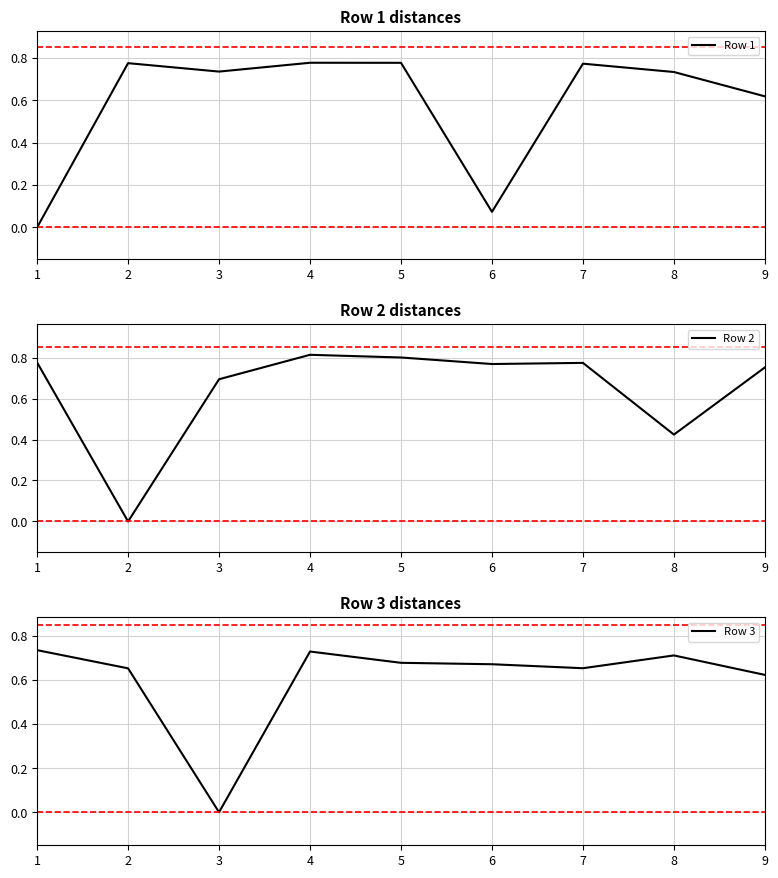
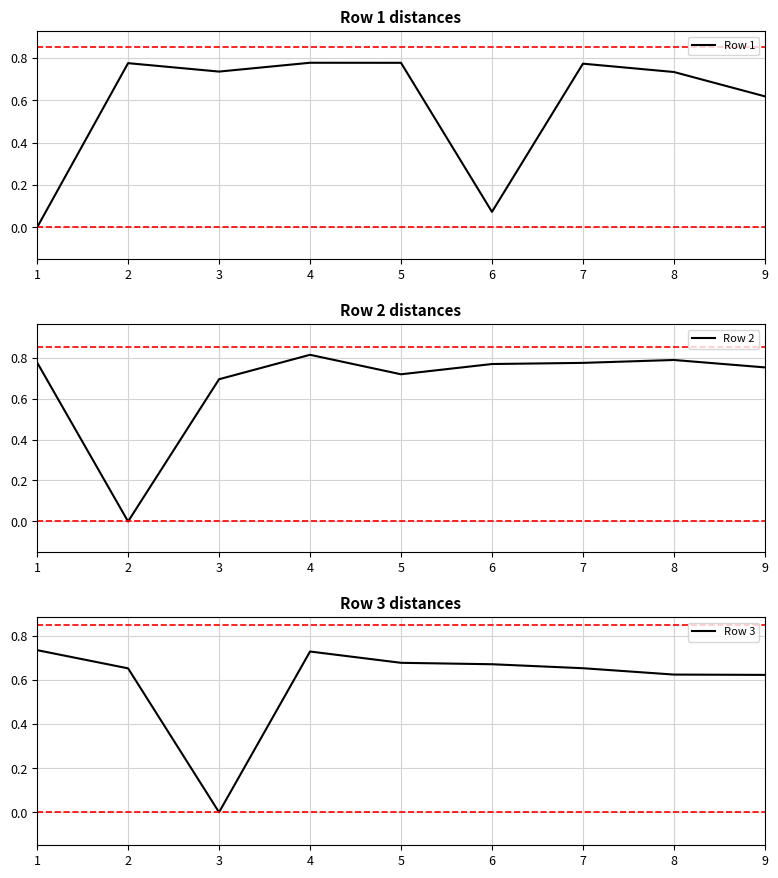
Row 2 distances, 5: 0.80 -> 0.72
Row 2 distances, 8: 0.42 -> 0.79
Row 3 distances, 8: 0.71 -> 0.63
